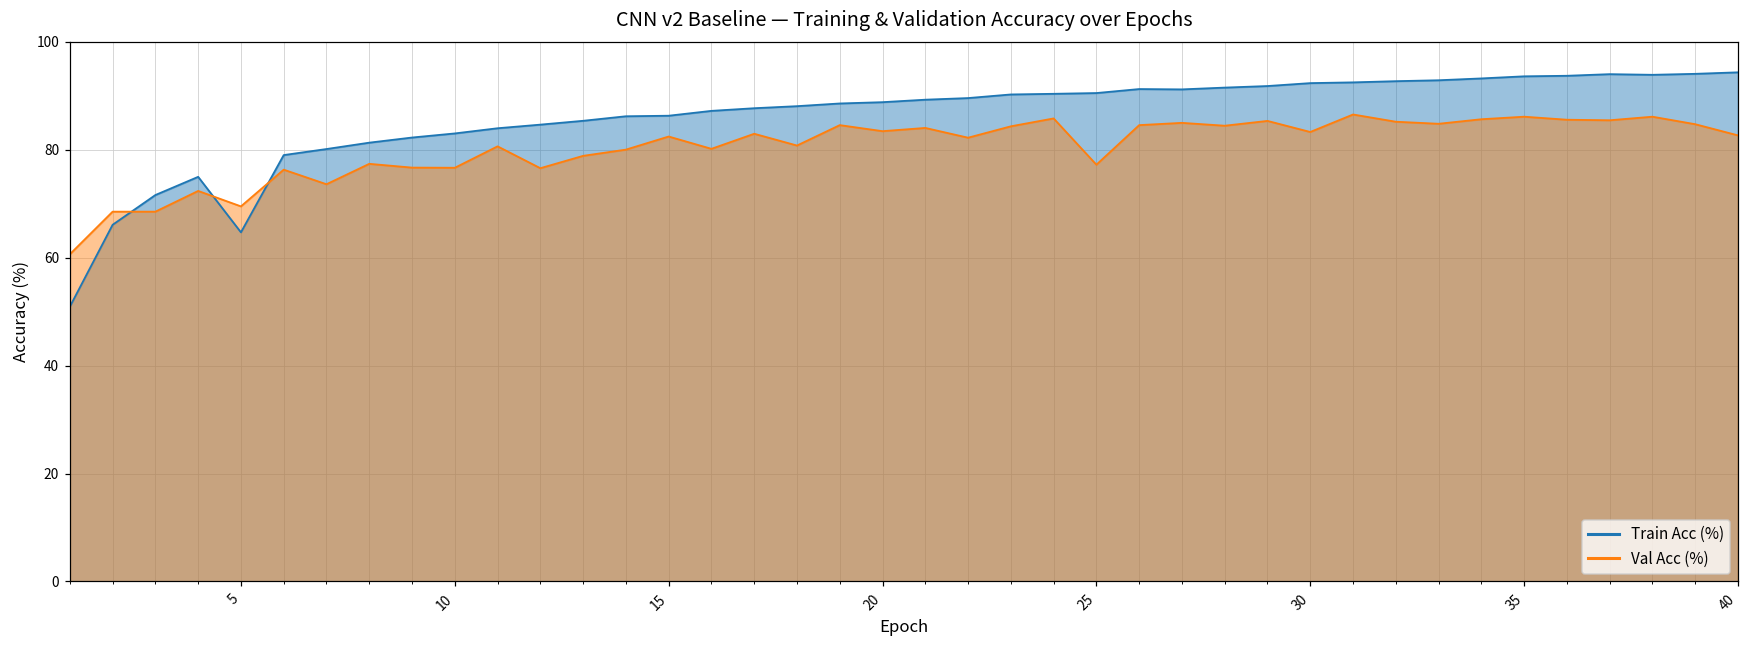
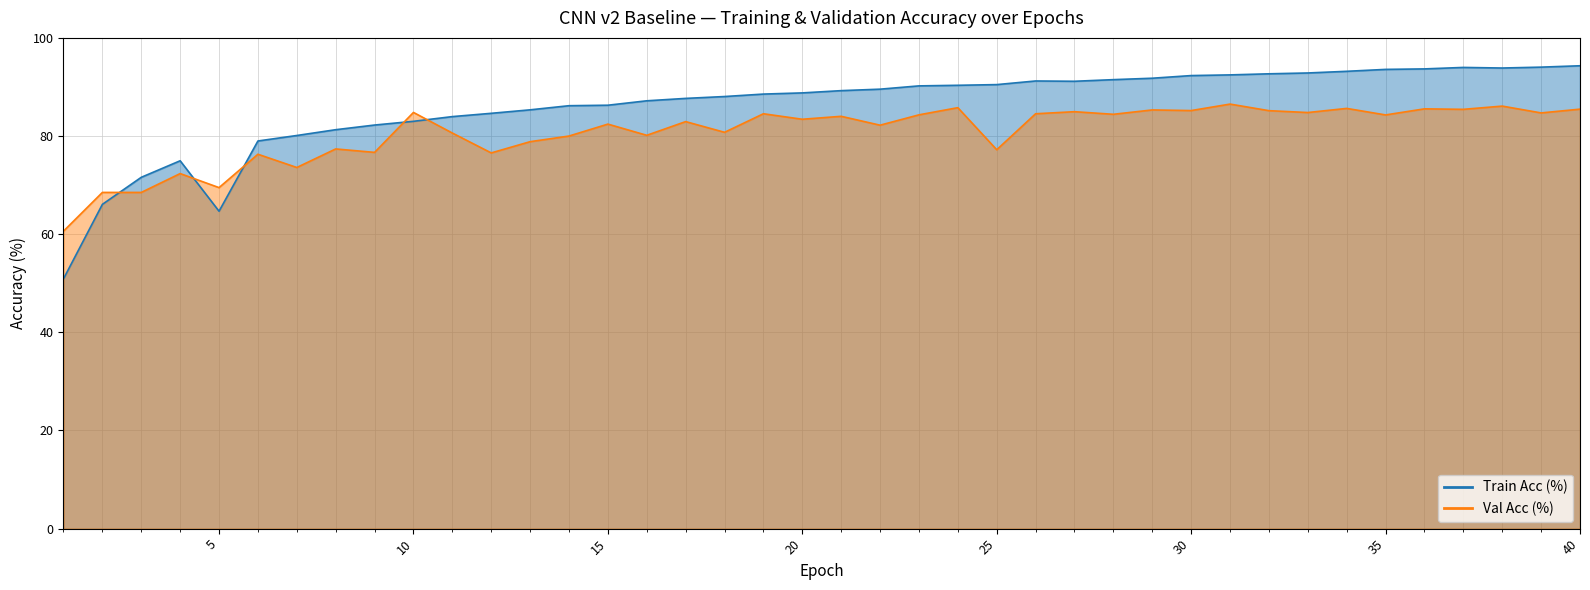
Val Acc (%), 10: 77 -> 85
Val Acc (%), 30: 83 -> 85
Val Acc (%), 35: 86 -> 84
Val Acc (%), 40: 83 -> 85
